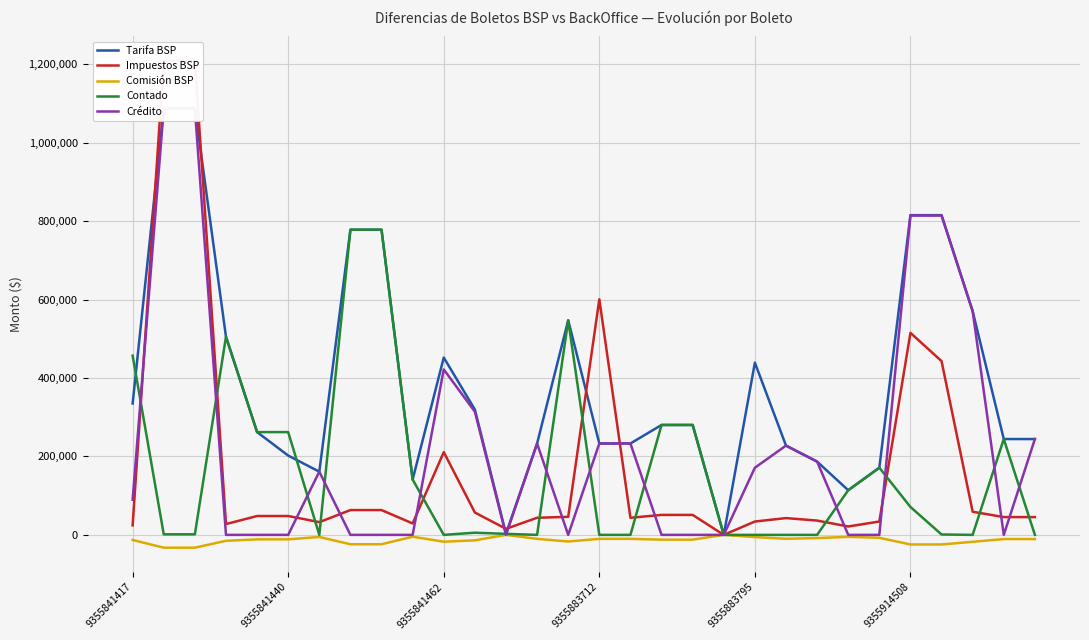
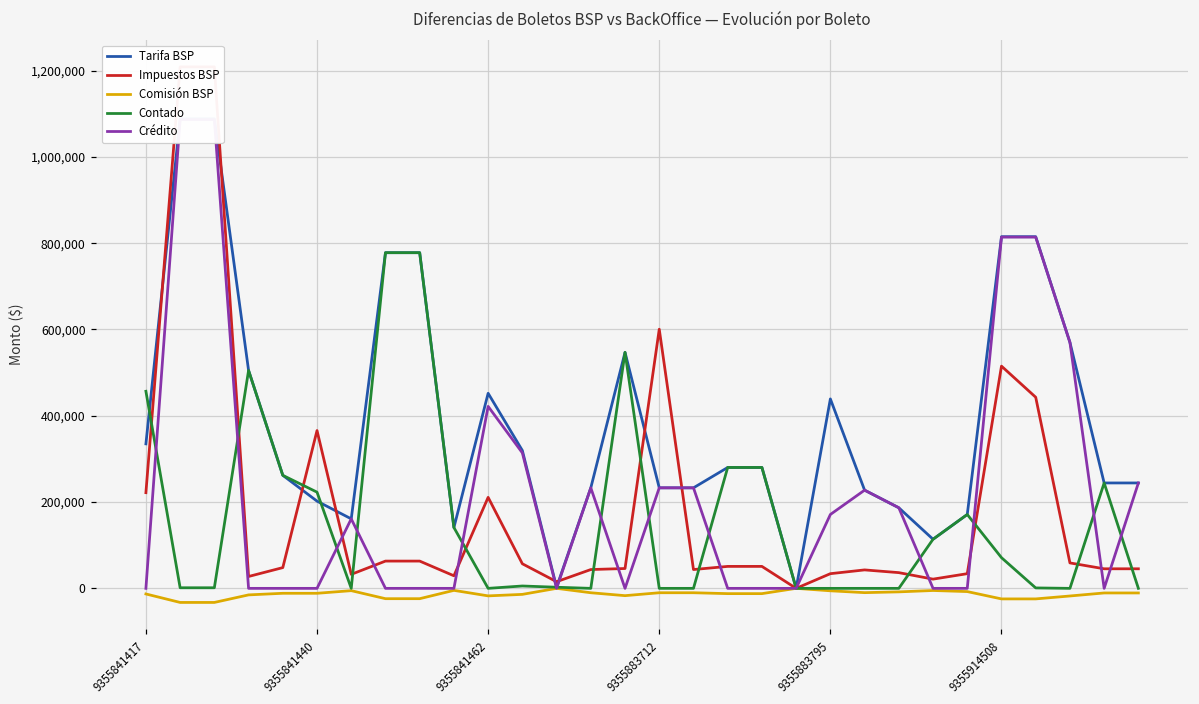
Impuestos BSP, 9355841417: 20,000 -> 220,000
Crédito, 9355841417: 90,000 -> 0
Impuestos BSP, 9355841440: 50,000 -> 370,000
Contado, 9355841440: 260,000 -> 220,000
